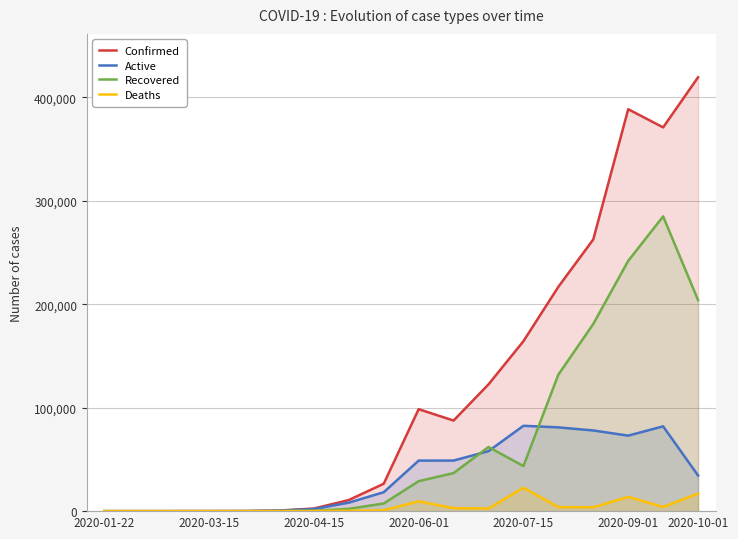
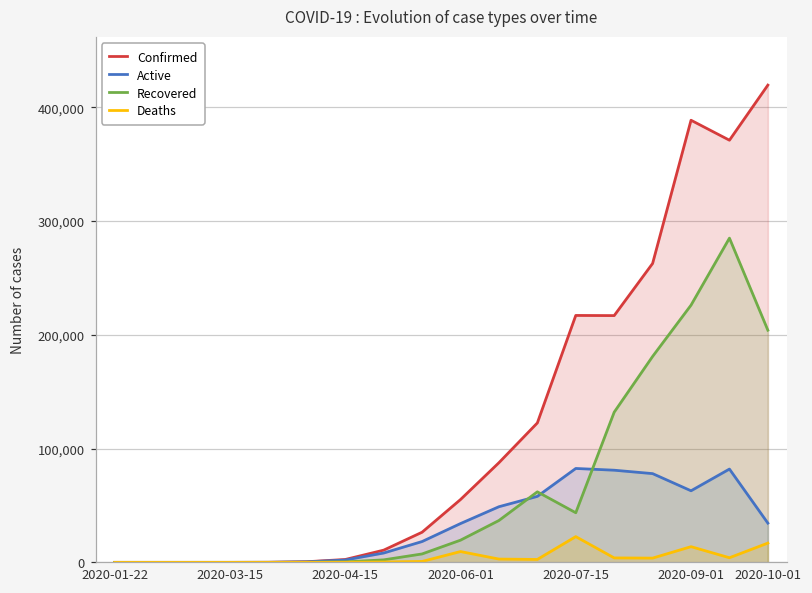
Confirmed, 2020-06-01: 99,000 -> 55,000
Active, 2020-06-01: 49,000 -> 34,000
Recovered, 2020-06-01: 29,000 -> 20,000
Confirmed, 2020-07-15: 164,000 -> 217,000
Active, 2020-09-01: 73,000 -> 63,000
Recovered, 2020-09-01: 242,000 -> 226,000
